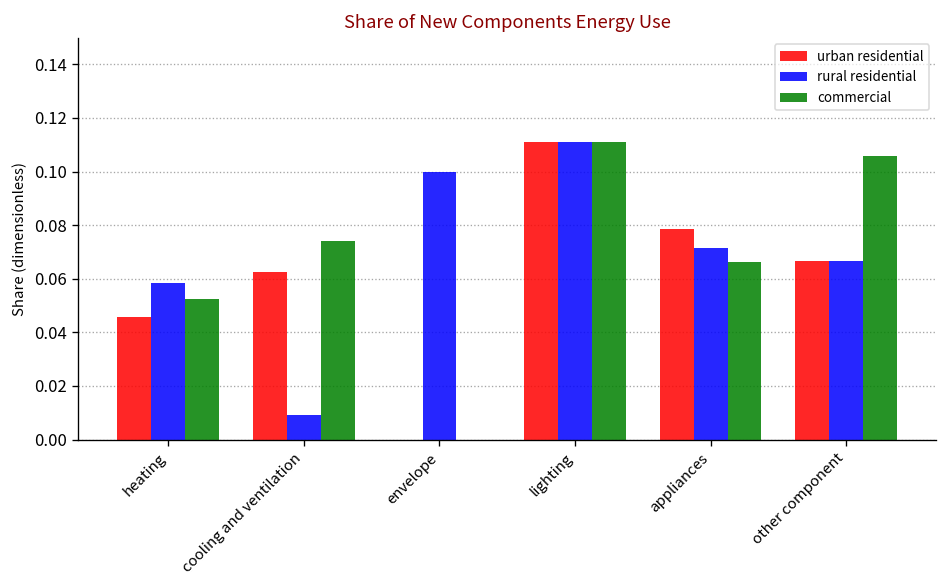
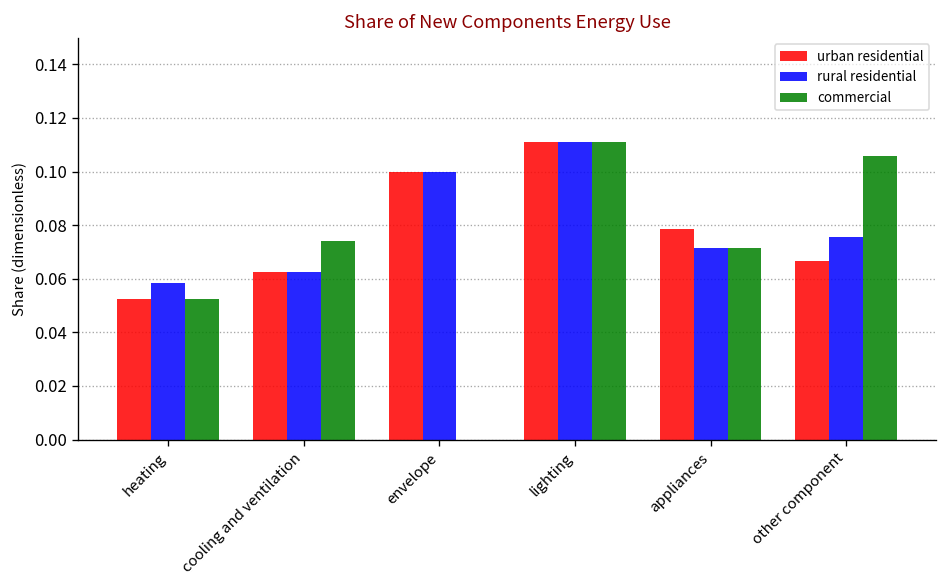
urban residential, heating: 0.046 -> 0.053
rural residential, cooling and ventilation: 0.009 -> 0.063
urban residential, envelope: 0.0 -> 0.1
commercial, appliances: 0.066 -> 0.071
rural residential, other component: 0.067 -> 0.076
